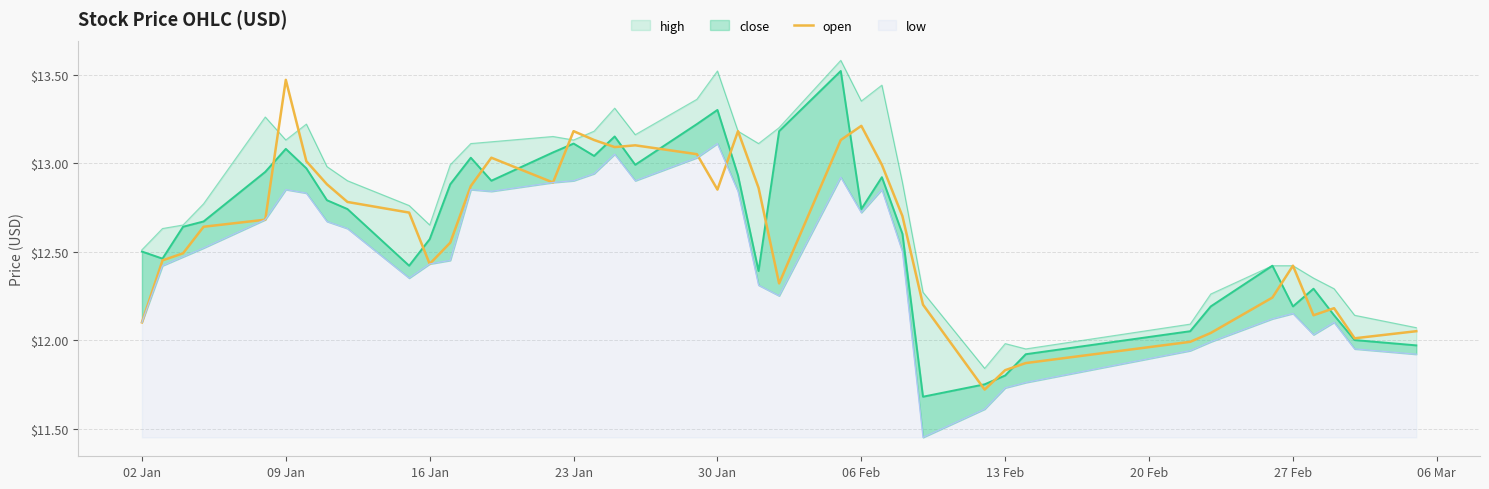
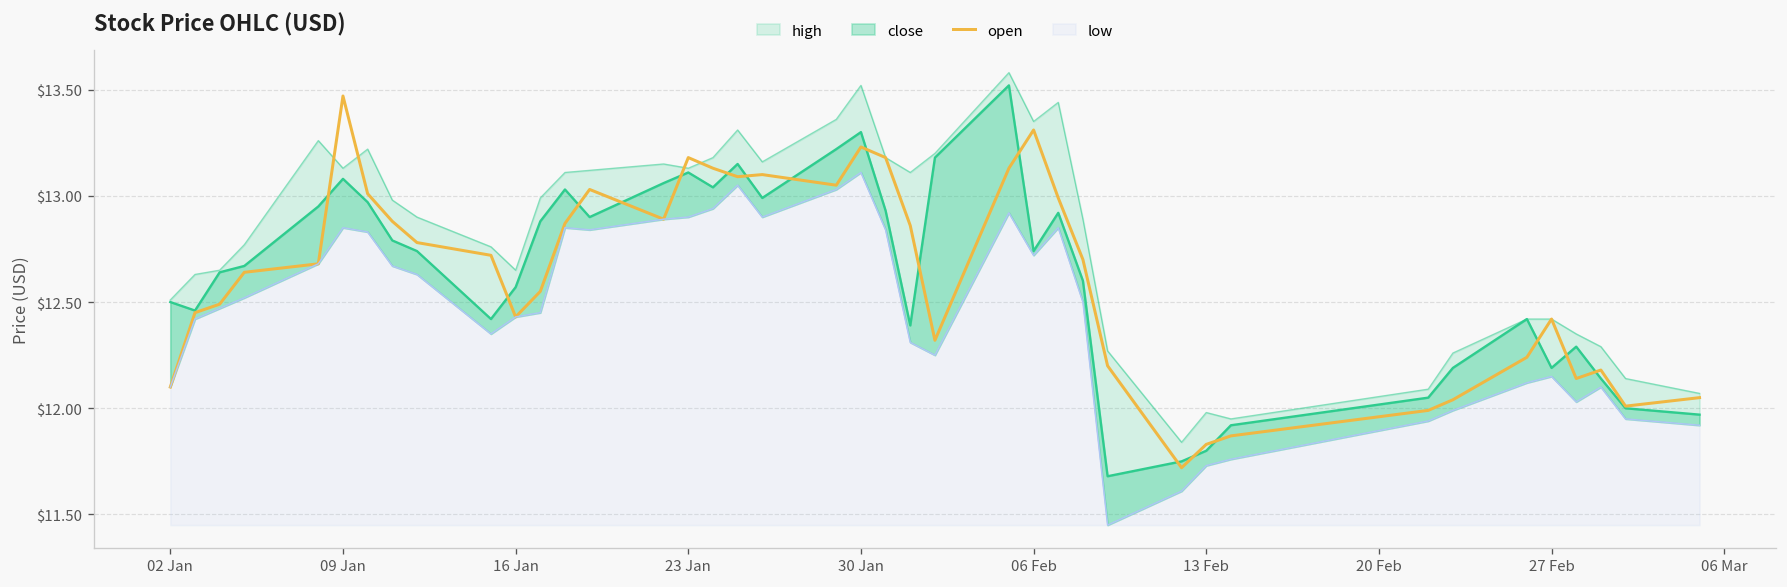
open, 30 Jan: $12.85 -> $13.23
open, 06 Feb: $13.21 -> $13.31
